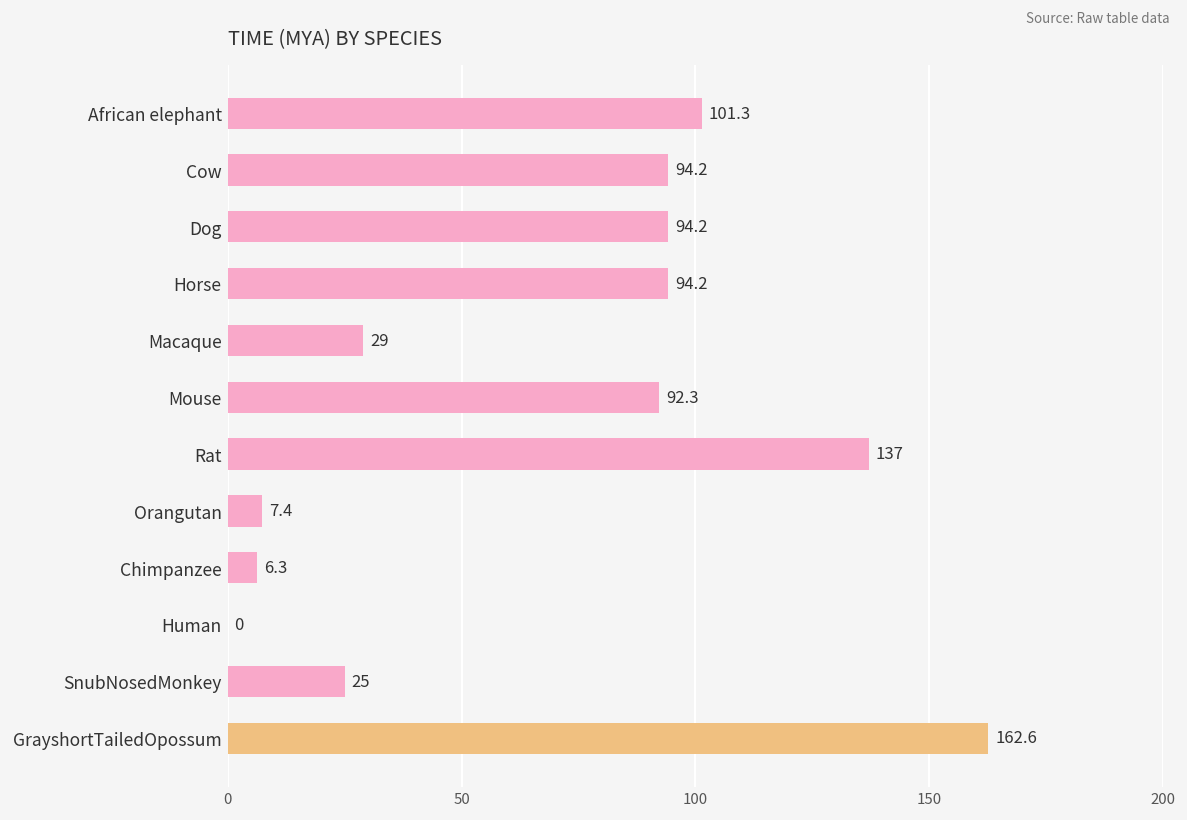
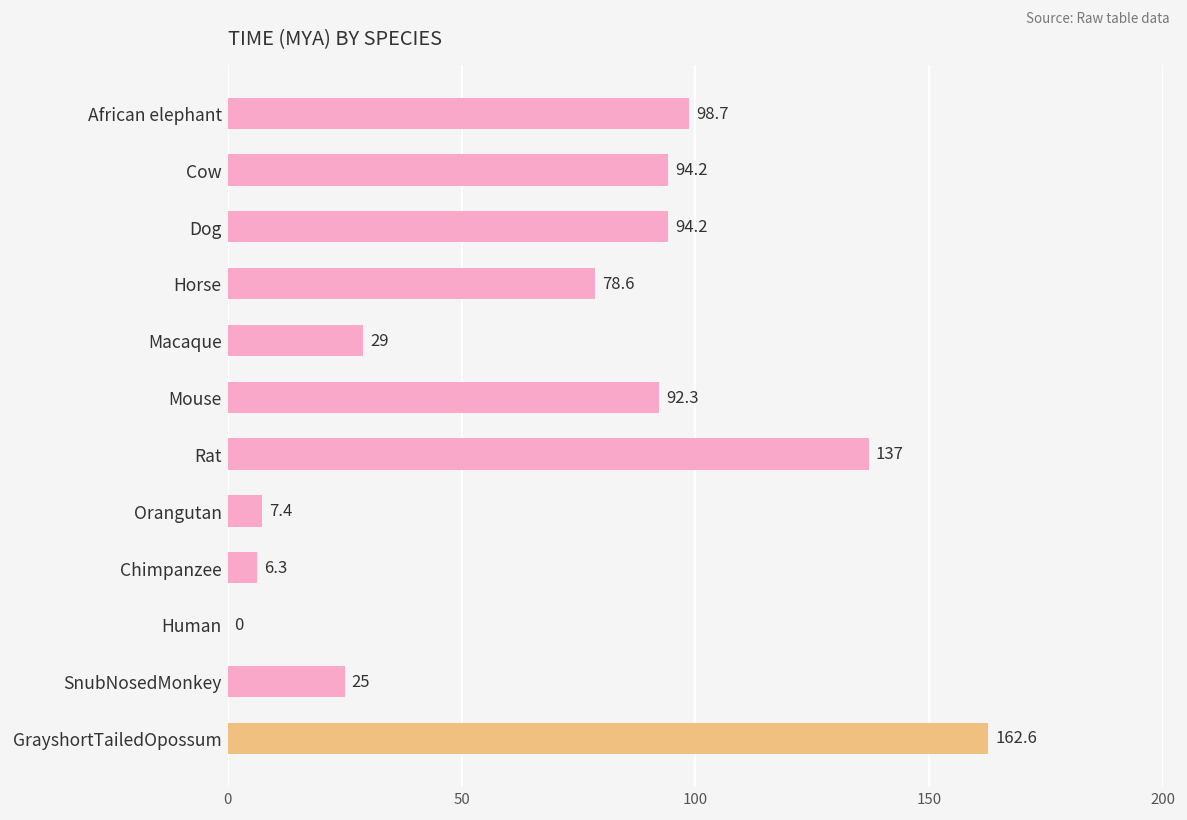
African elephant: 101.3 -> 98.7
Horse: 94.2 -> 78.6
